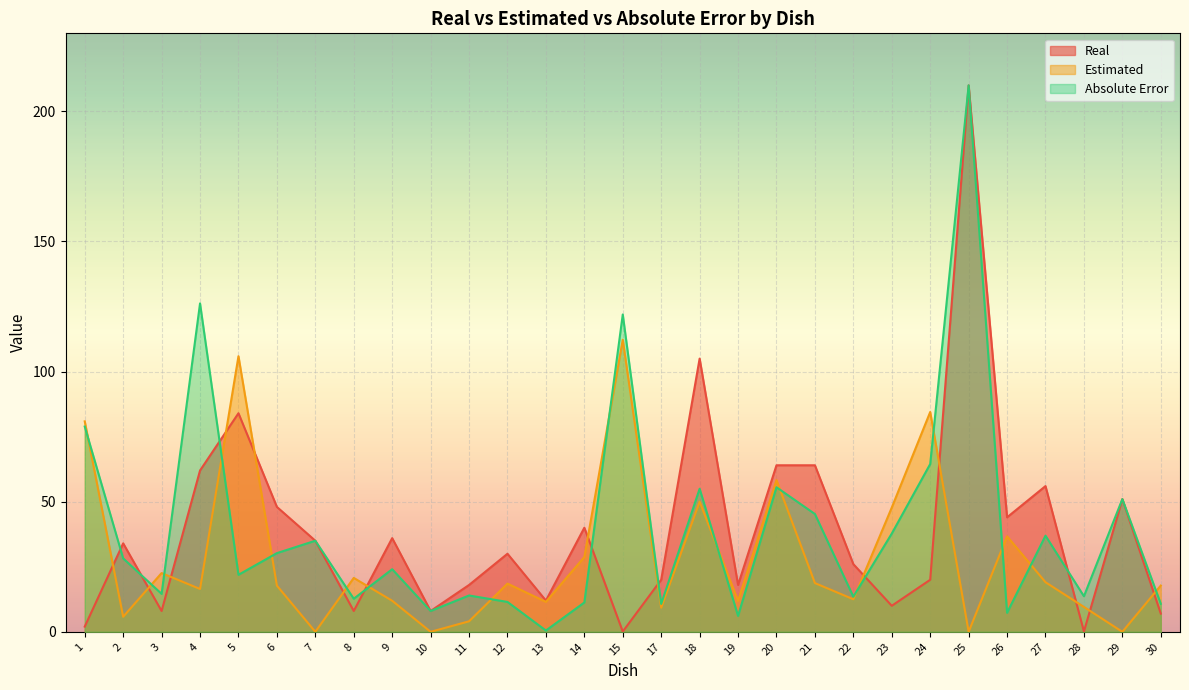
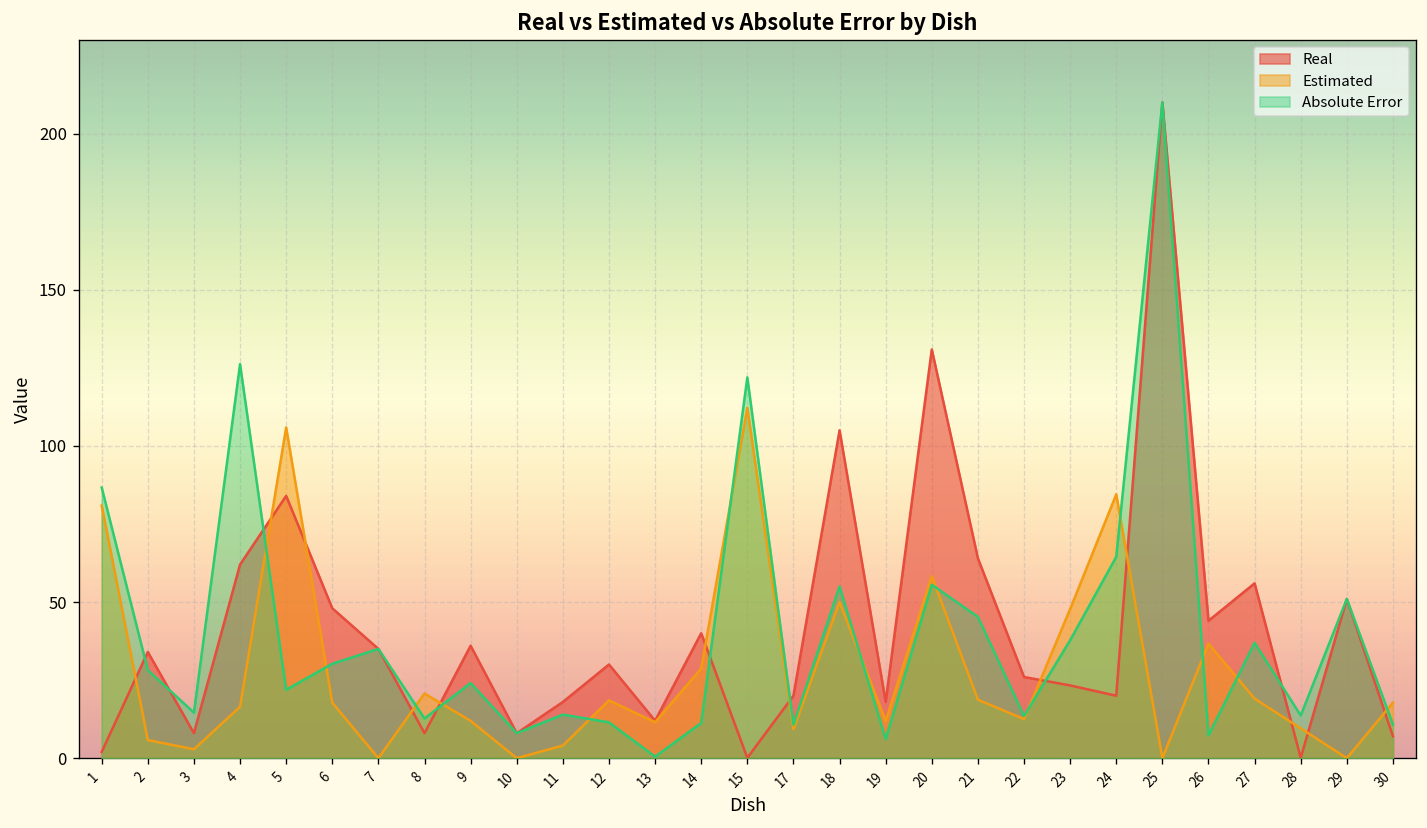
Absolute Error, 1: 79 -> 87
Estimated, 3: 23 -> 3
Real, 20: 64 -> 131
Real, 23: 10 -> 23
